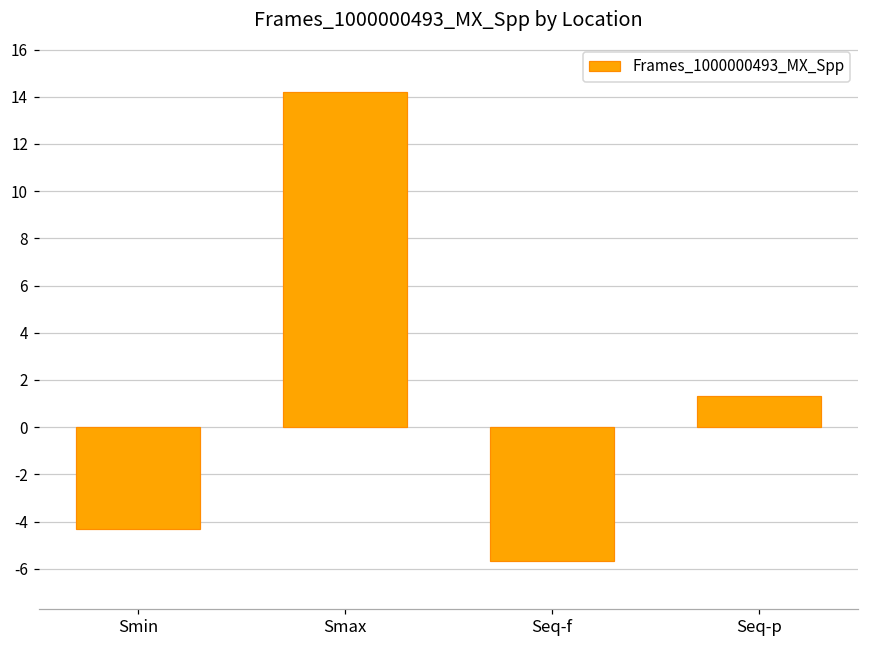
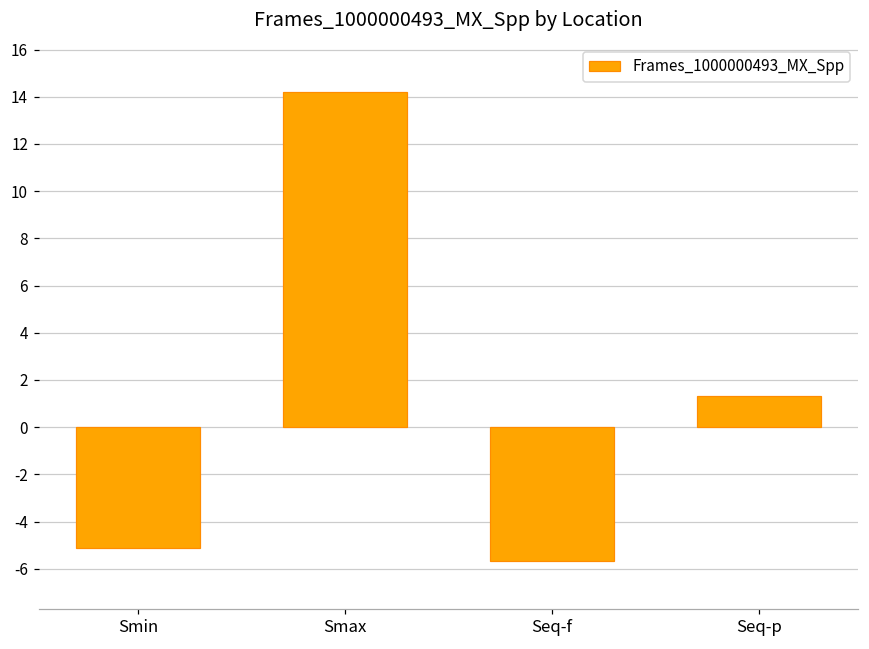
Smin: -4.3 -> -5.1
